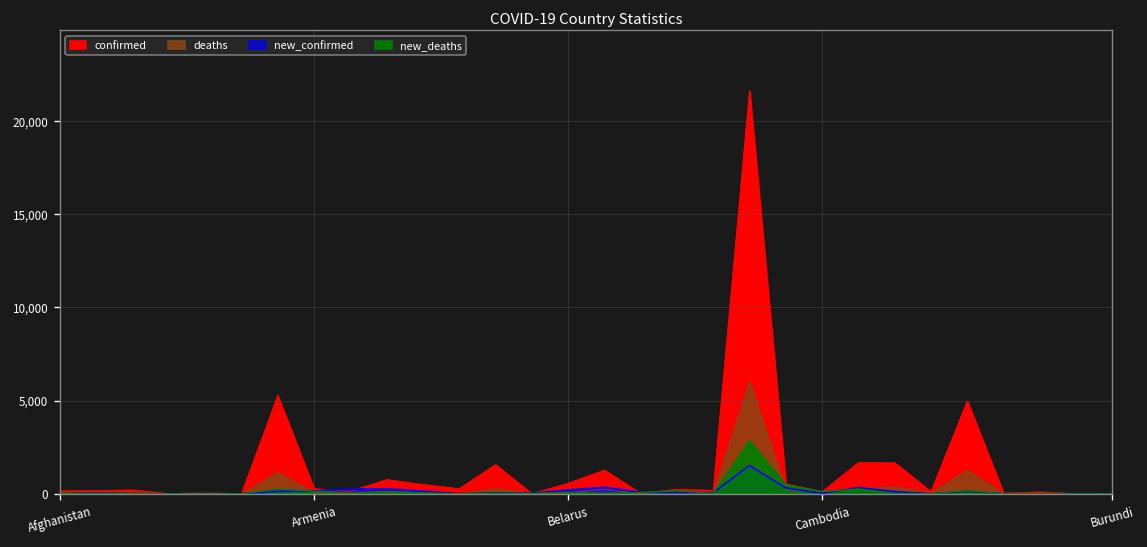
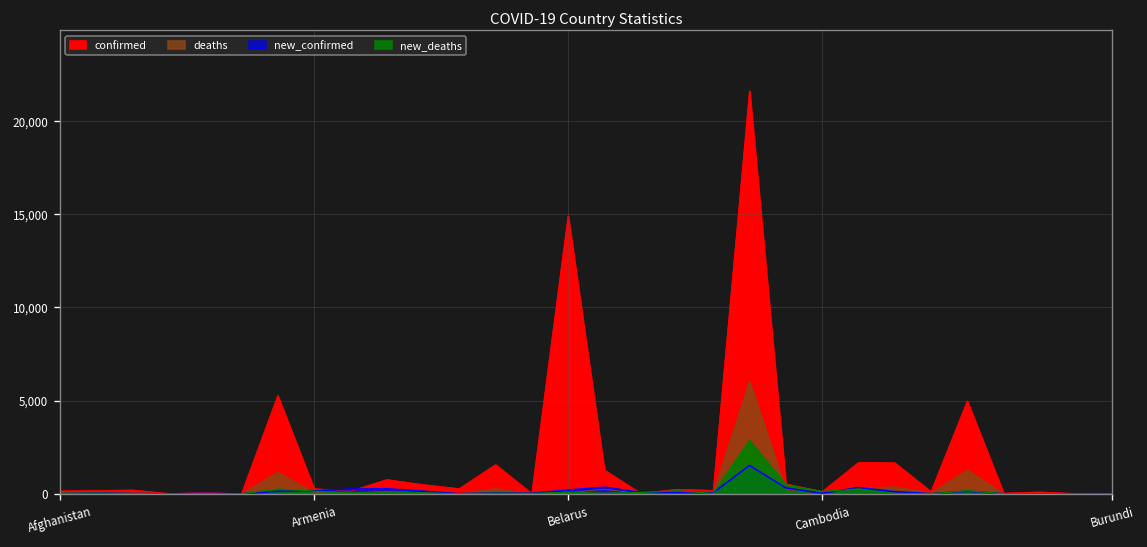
confirmed, Belarus: 600 -> 14,900
